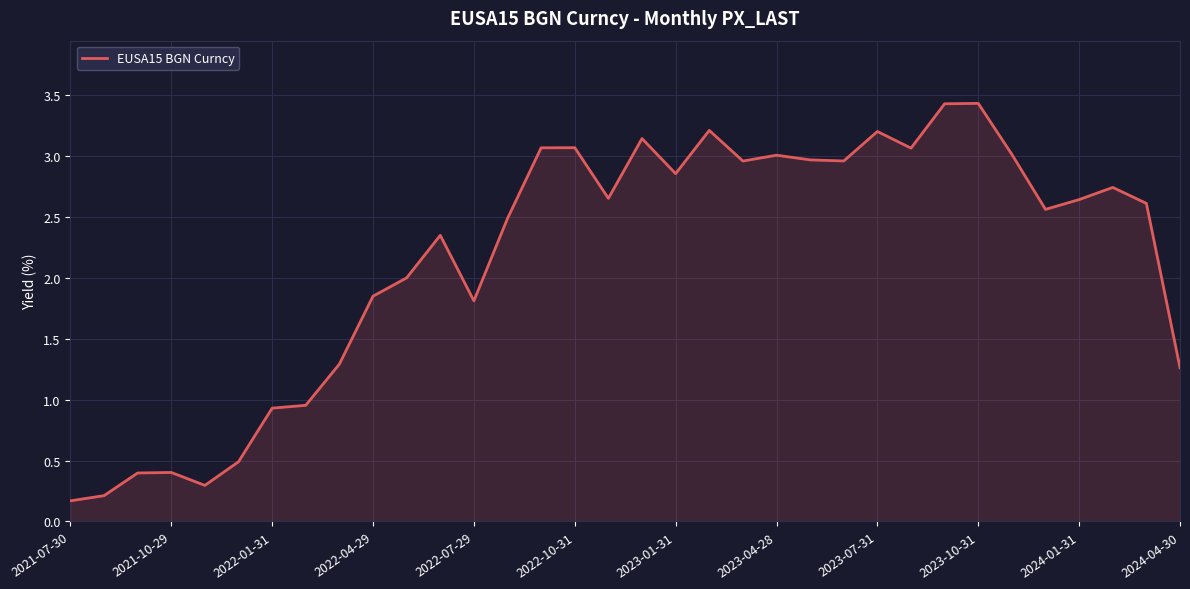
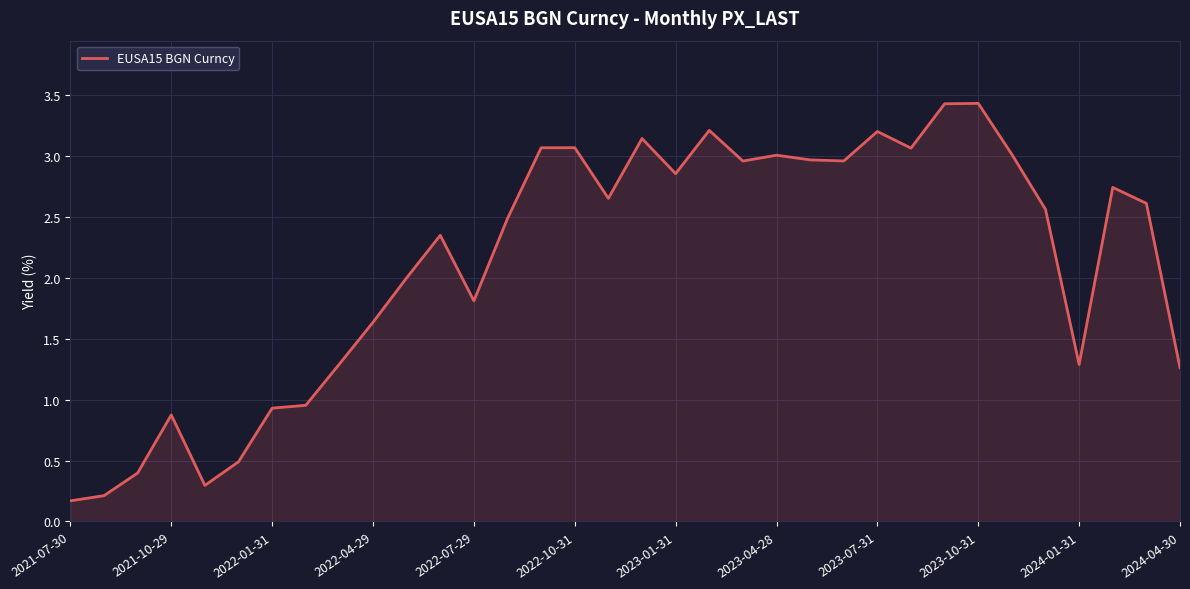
2021-10-29: 0.40 -> 0.87
2022-04-29: 1.85 -> 1.63
2024-01-31: 2.64 -> 1.29
